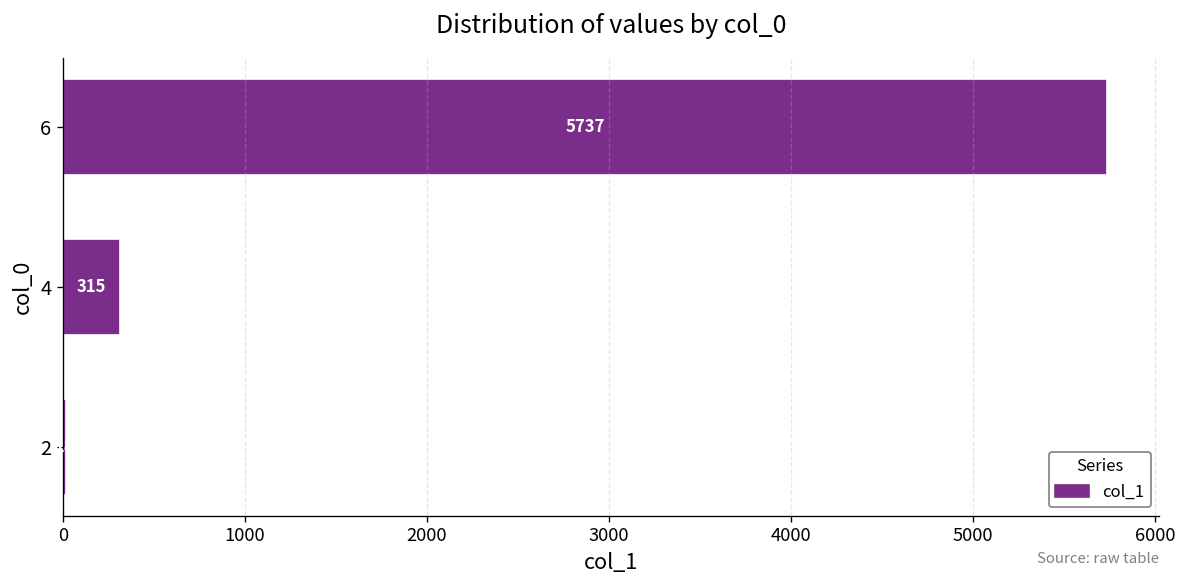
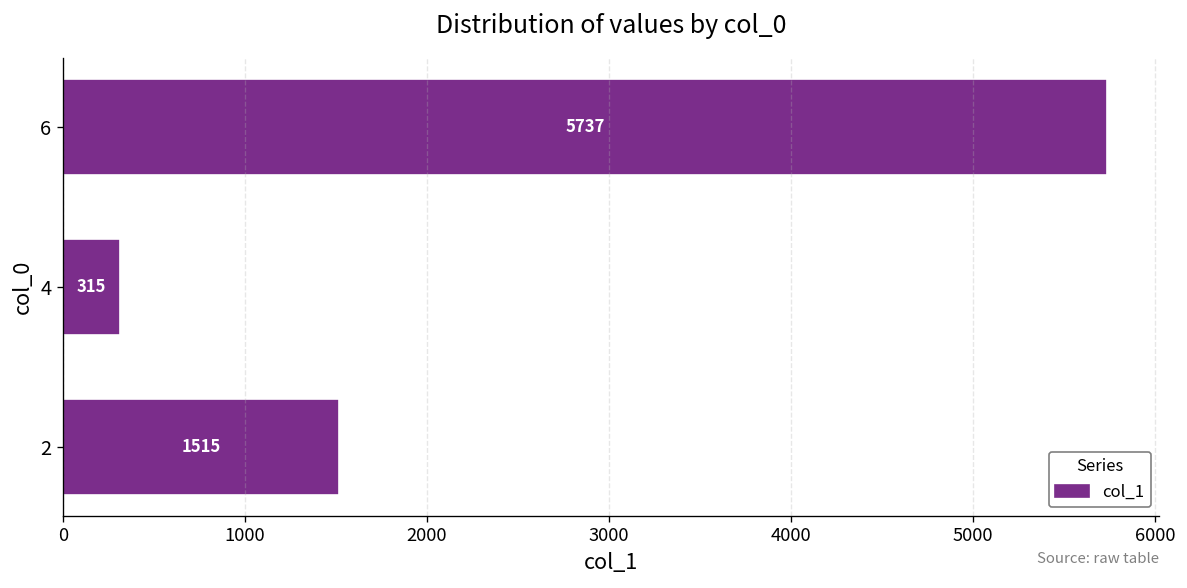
2: 20 -> 1520
